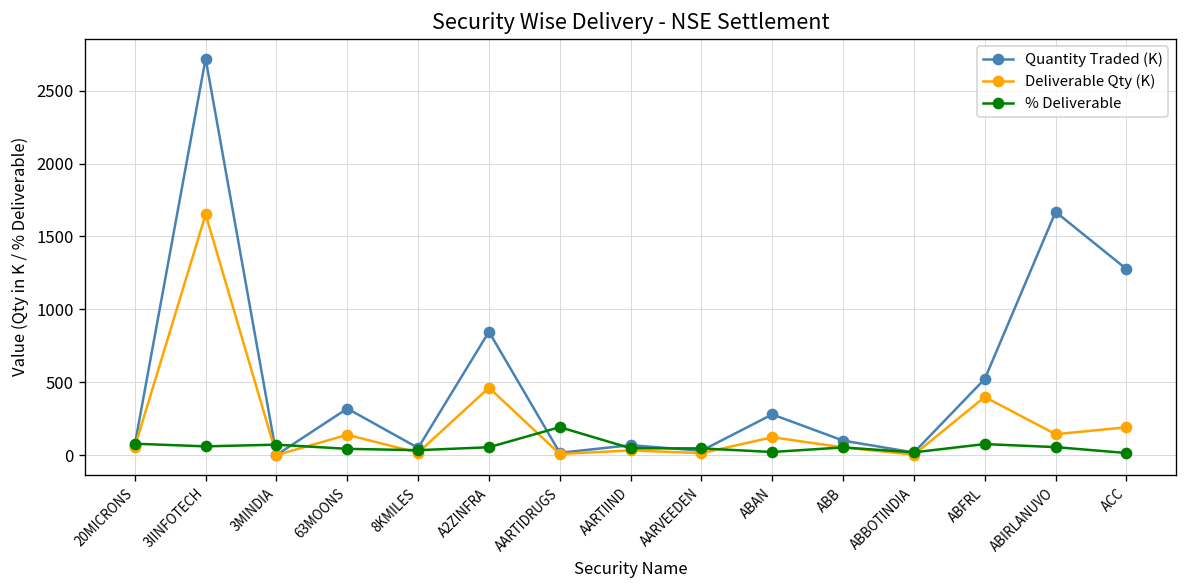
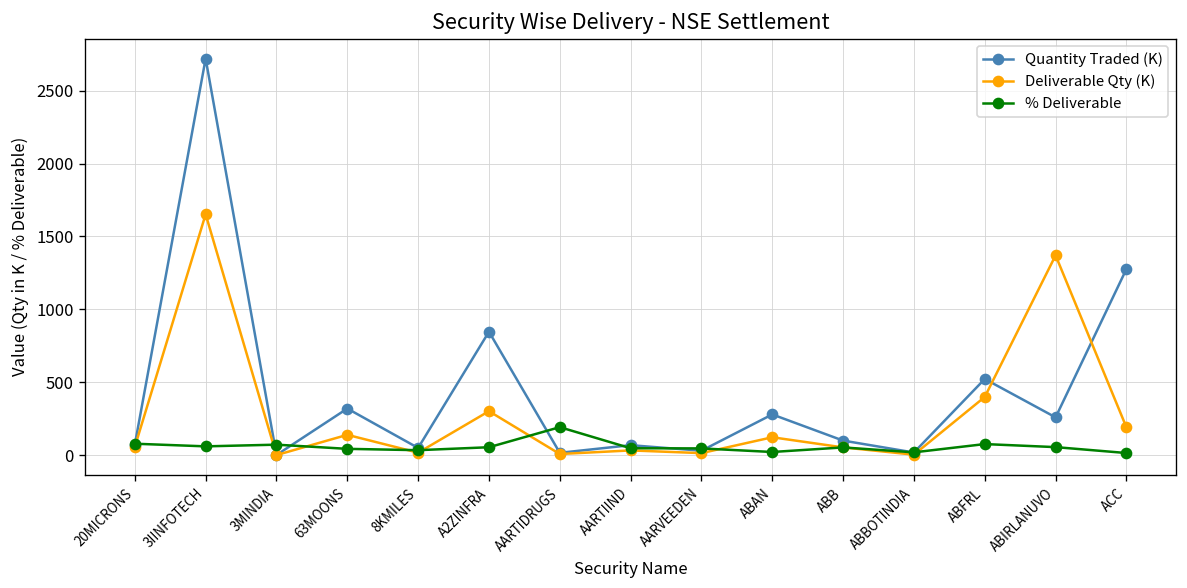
Deliverable Qty (K), A2ZINFRA: 460 -> 300
Quantity Traded (K), ABIRLANUVO: 1670 -> 260
Deliverable Qty (K), ABIRLANUVO: 140 -> 1370
